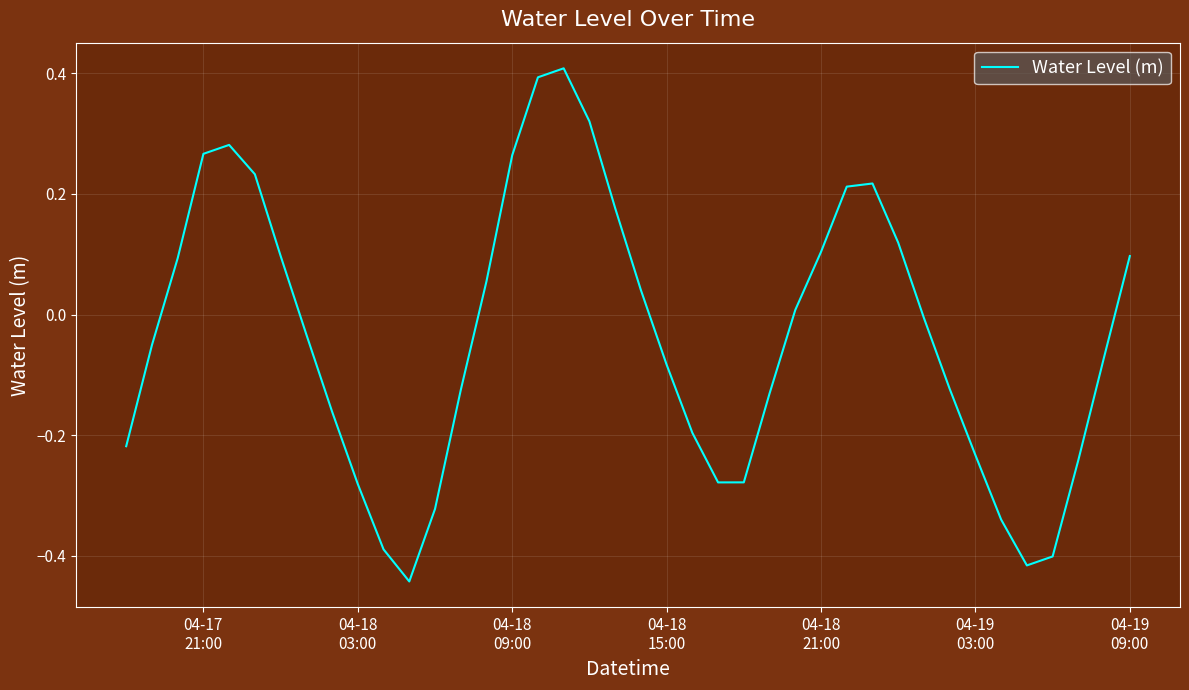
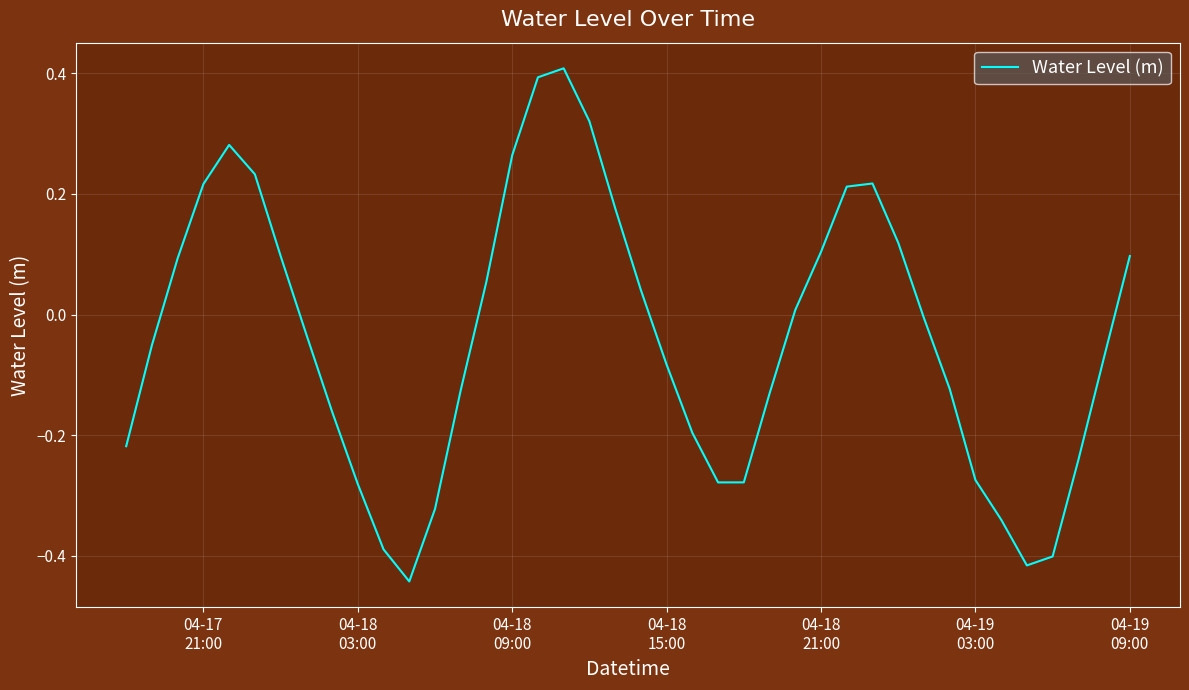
04-17 21:00: 0.27 -> 0.22
04-19 03:00: -0.23 -> -0.27
